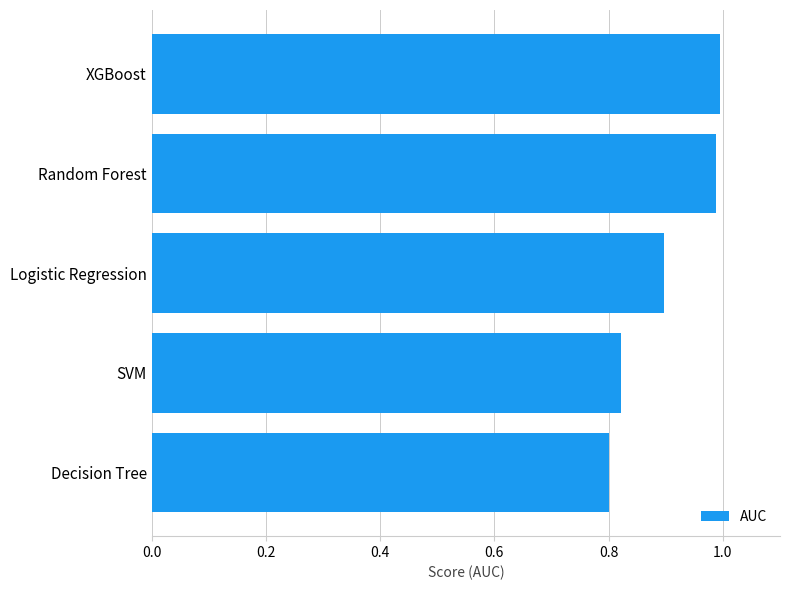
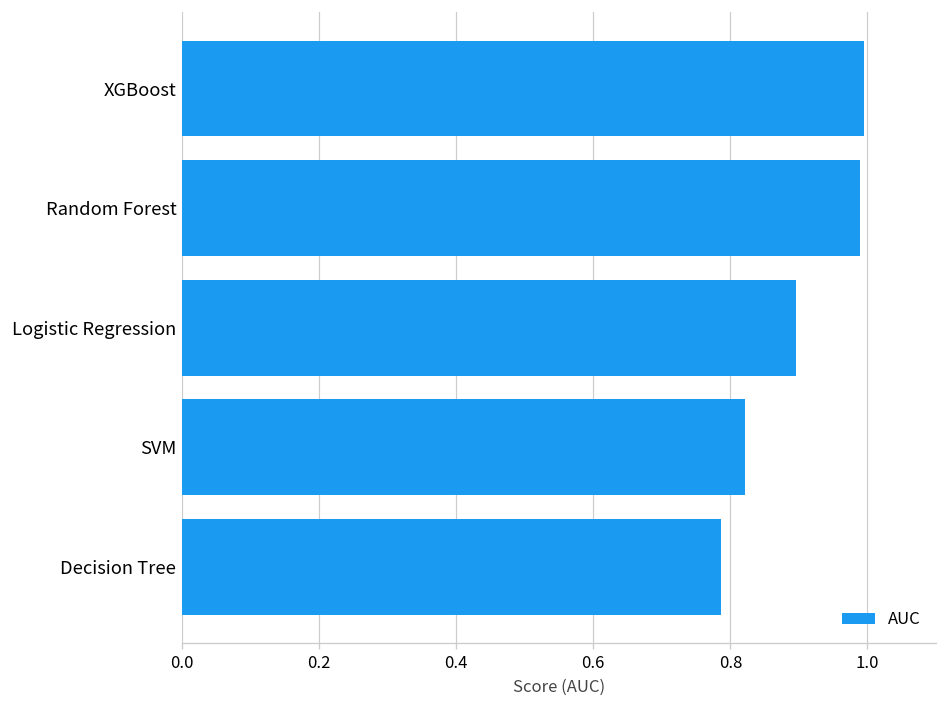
Decision Tree: 0.80 -> 0.79
